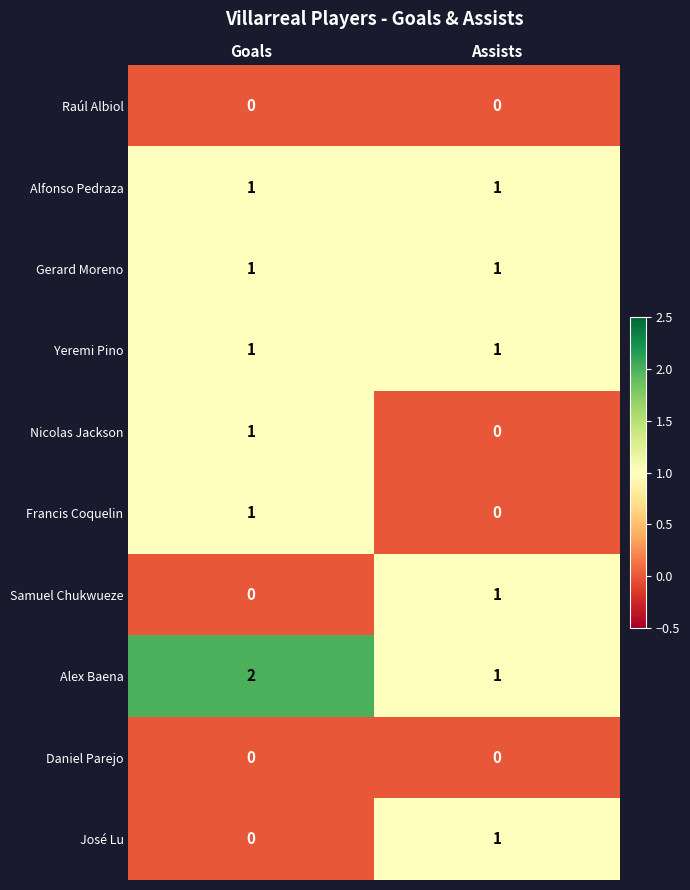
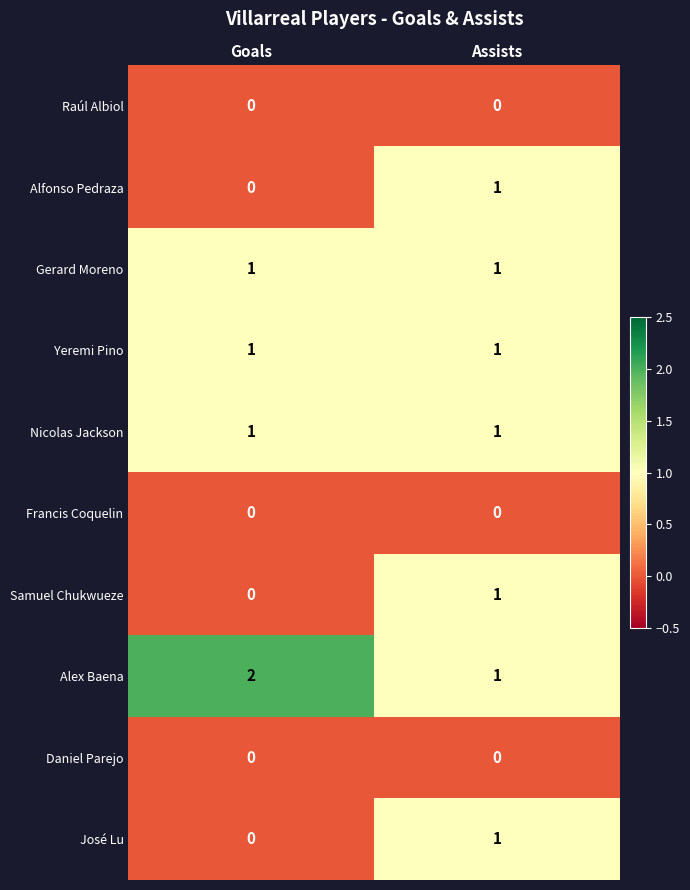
Alfonso Pedraza, Goals: 1 -> 0
Nicolas Jackson, Assists: 0 -> 1
Francis Coquelin, Goals: 1 -> 0
